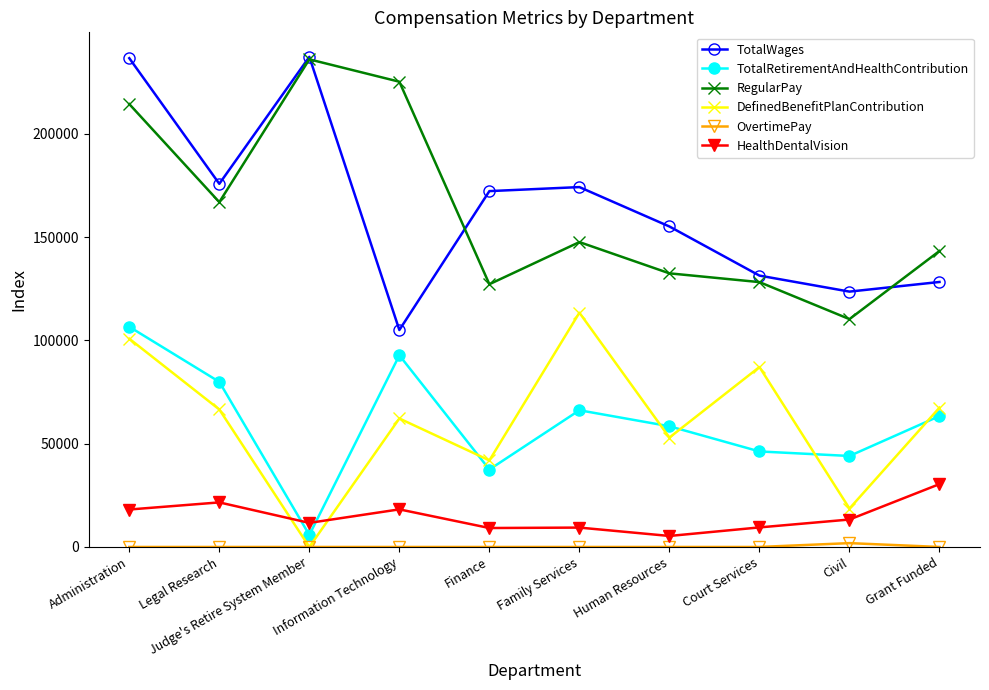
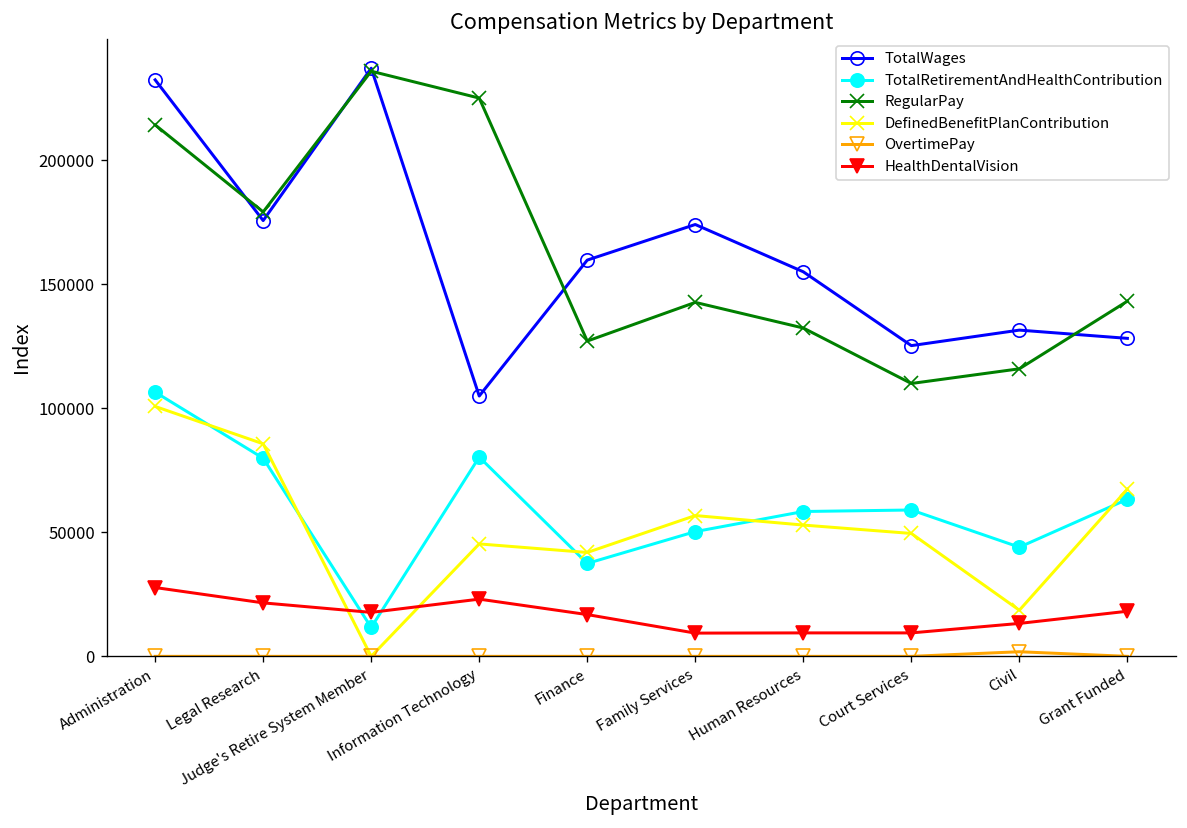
TotalWages, Administration: 237000 -> 233000
HealthDentalVision, Administration: 18000 -> 28000
RegularPay, Legal Research: 167000 -> 179000
DefinedBenefitPlanContribution, Legal Research: 67000 -> 86000
TotalRetirementAndHealthContribution, Judge's Retire System Member: 6000 -> 12000
HealthDentalVision, Judge's Retire System Member: 12000 -> 18000
TotalRetirementAndHealthContribution, Information Technology: 93000 -> 80000
DefinedBenefitPlanContribution, Information Technology: 62000 -> 45000
HealthDentalVision, Information Technology: 18000 -> 23000
TotalWages, Finance: 172000 -> 160000
HealthDentalVision, Finance: 9000 -> 17000
TotalRetirementAndHealthContribution, Family Services: 66000 -> 50000
RegularPay, Family Services: 148000 -> 143000
DefinedBenefitPlanContribution, Family Services: 113000 -> 57000
HealthDentalVision, Human Resources: 5000 -> 9000
TotalWages, Court Services: 131000 -> 125000
TotalRetirementAndHealthContribution, Court Services: 46000 -> 59000
RegularPay, Court Services: 128000 -> 110000
DefinedBenefitPlanContribution, Court Services: 87000 -> 50000
TotalWages, Civil: 124000 -> 132000
RegularPay, Civil: 110000 -> 116000
HealthDentalVision, Grant Funded: 30000 -> 18000
